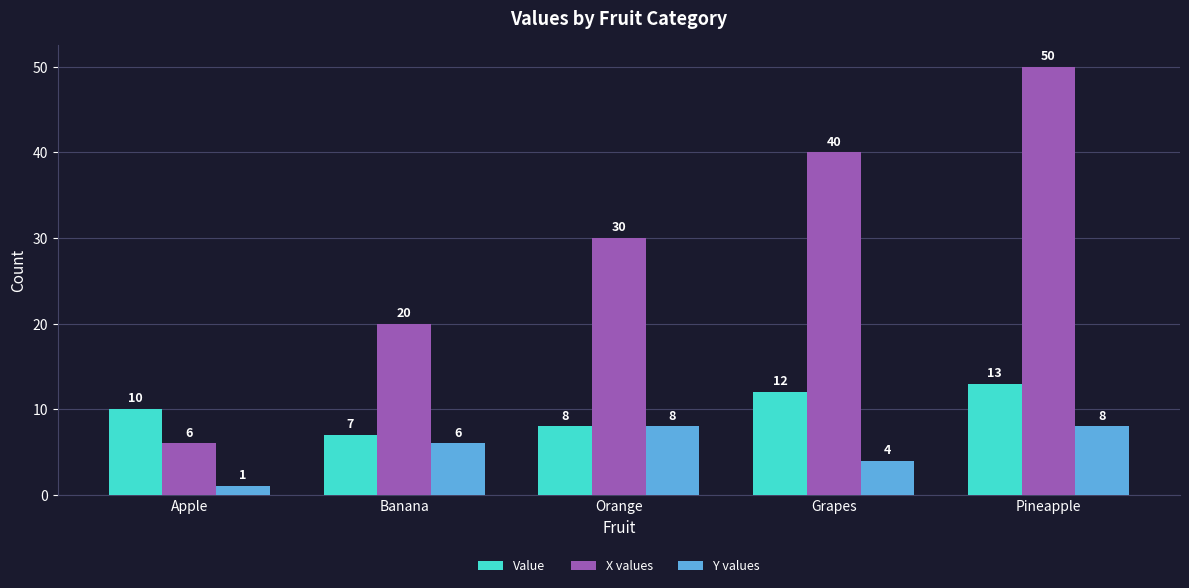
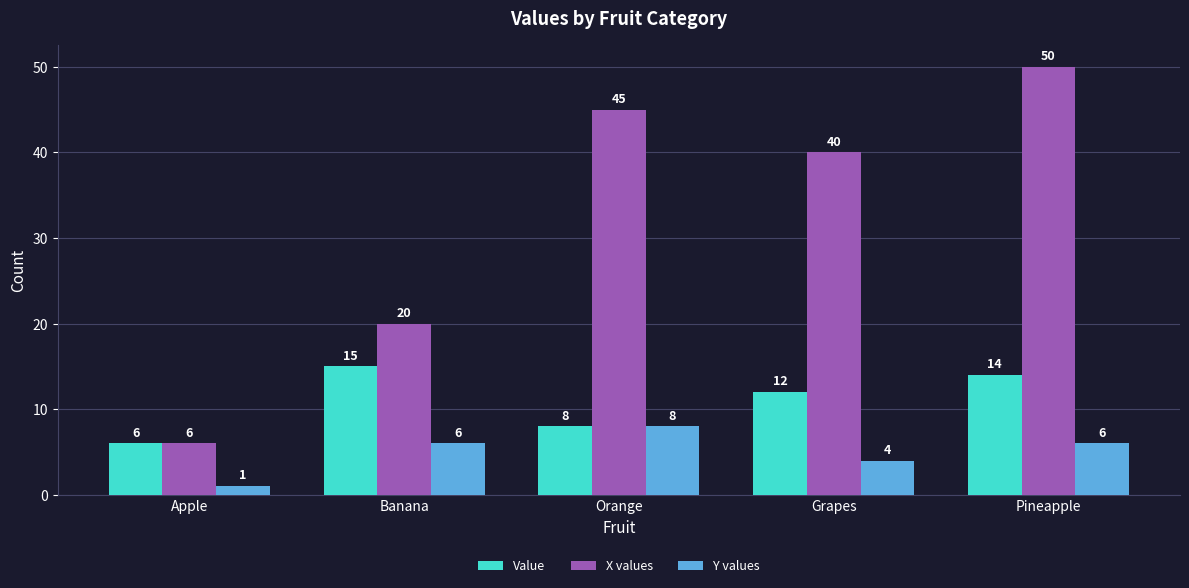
Value, Apple: 10 -> 6
Value, Banana: 7 -> 15
X values, Orange: 30 -> 45
Value, Pineapple: 13 -> 14
Y values, Pineapple: 8 -> 6
